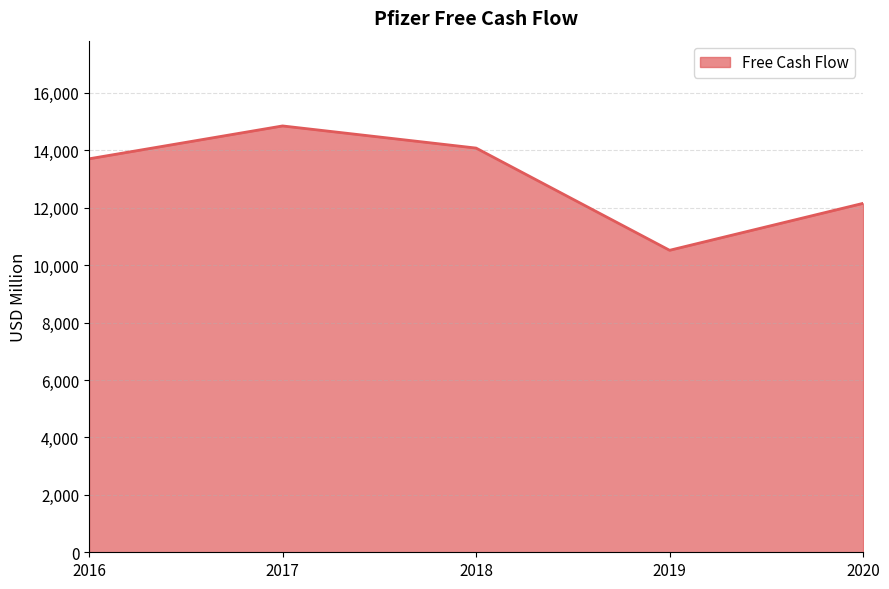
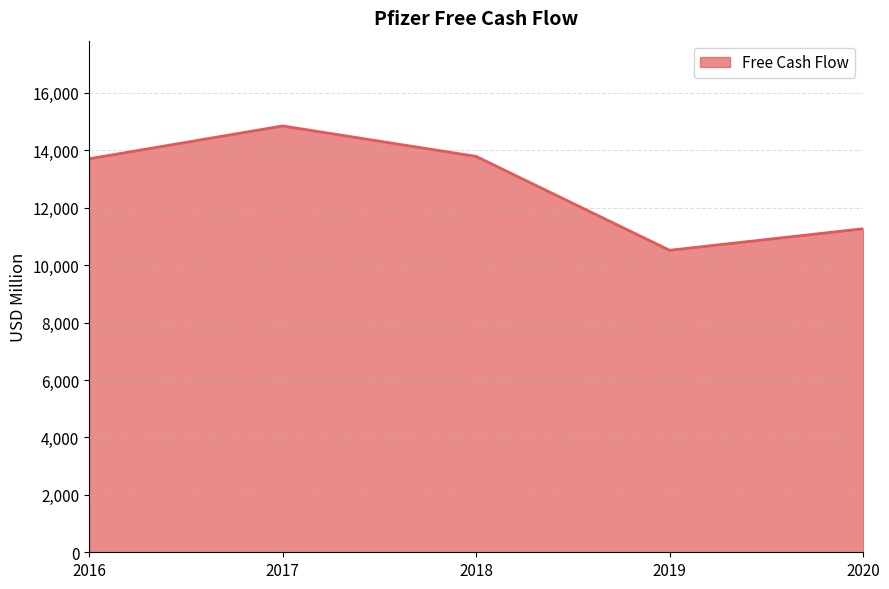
2018: 14,100 -> 13,800
2020: 12,200 -> 11,300
